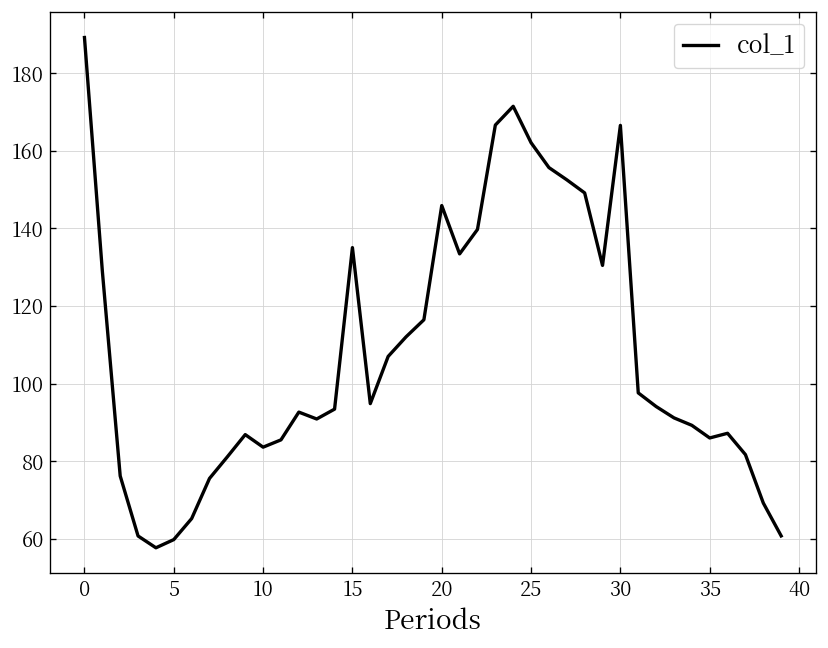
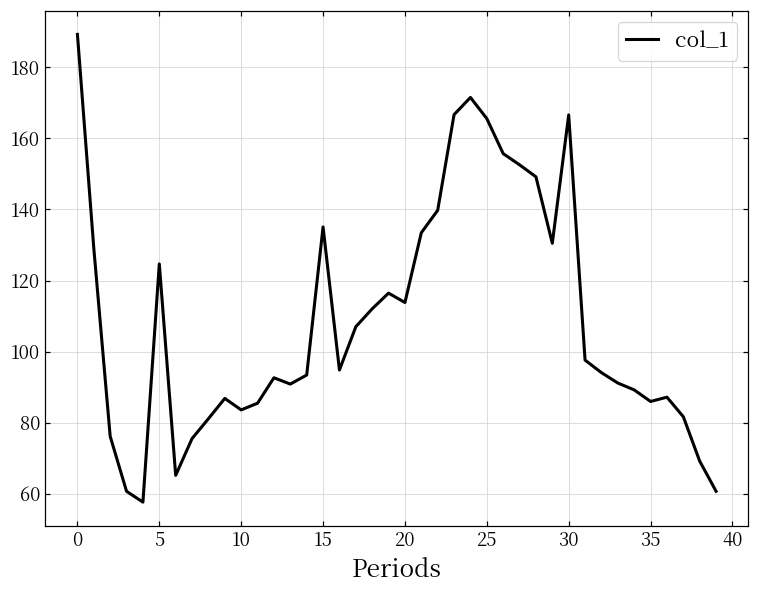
5: 60 -> 125
20: 146 -> 114
25: 162 -> 166
